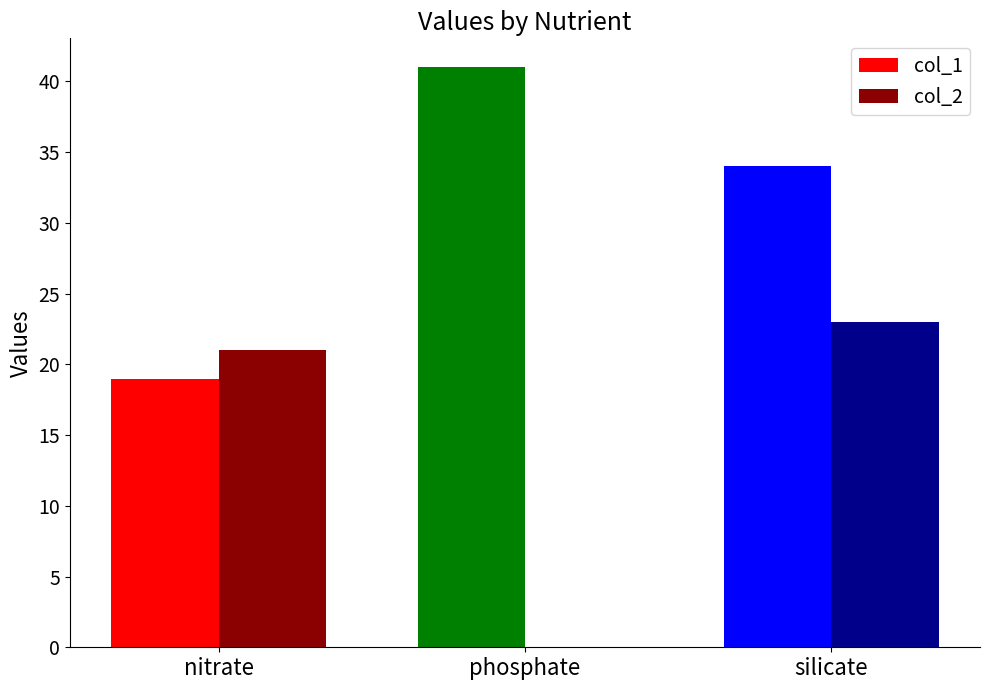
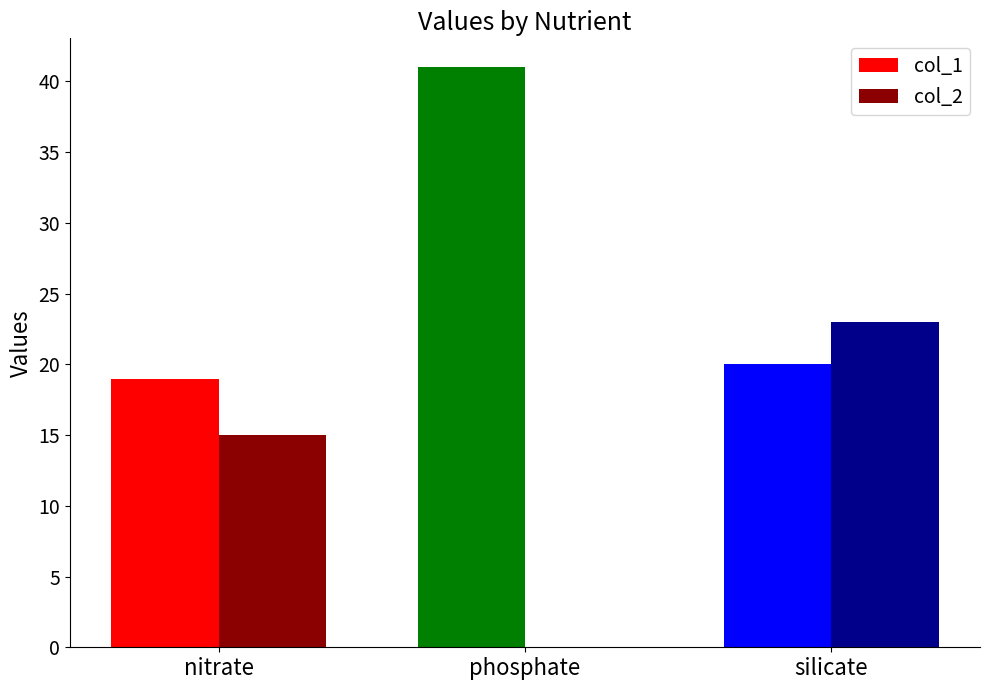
col_2, nitrate: 21 -> 15
col_1, silicate: 34 -> 20
